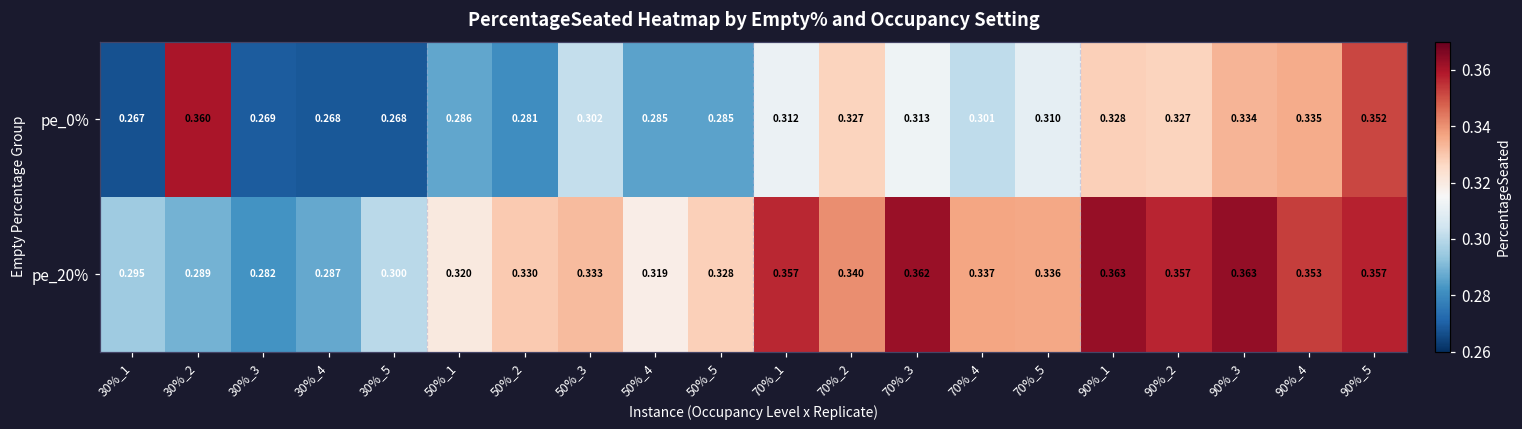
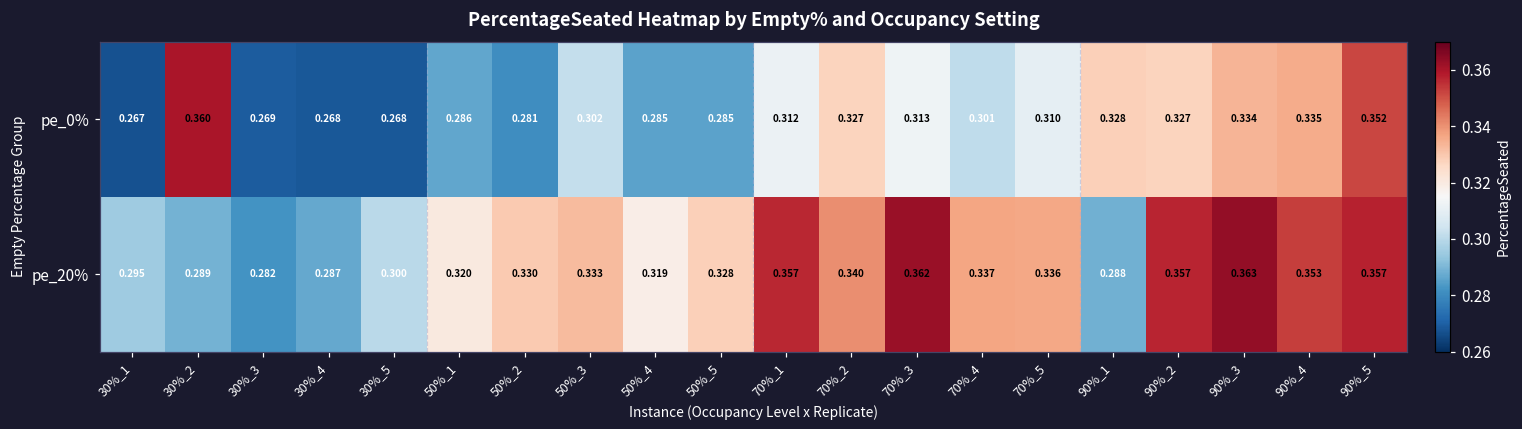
pe_20%, 90%_1: 0.363 -> 0.288
